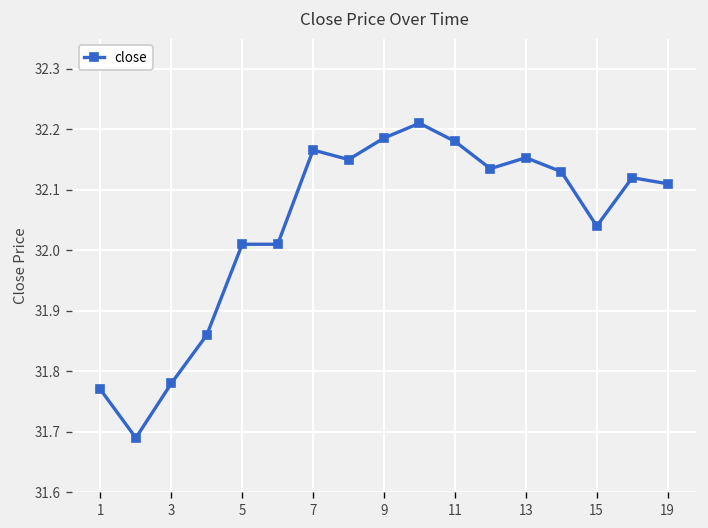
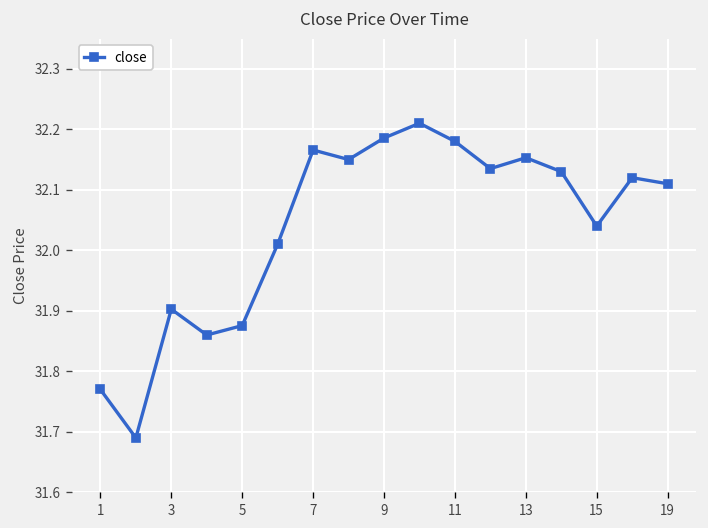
3: 31.78 -> 31.90
5: 32.01 -> 31.88
